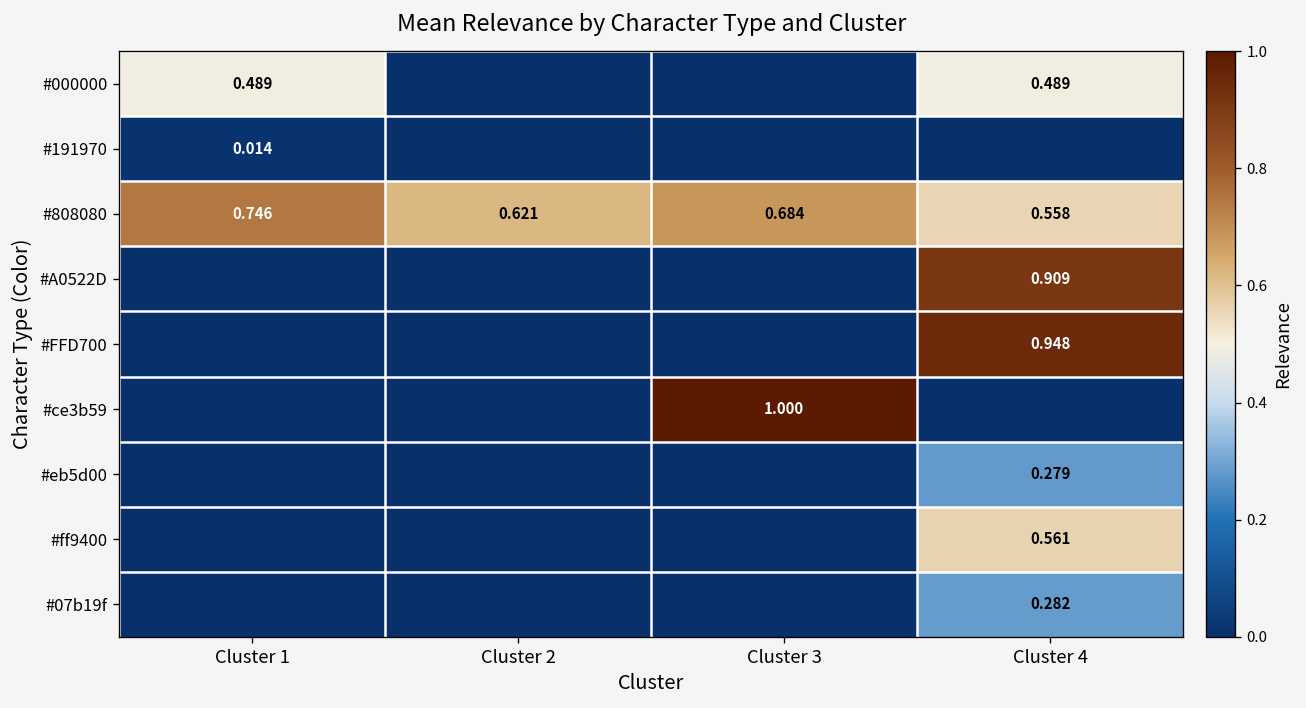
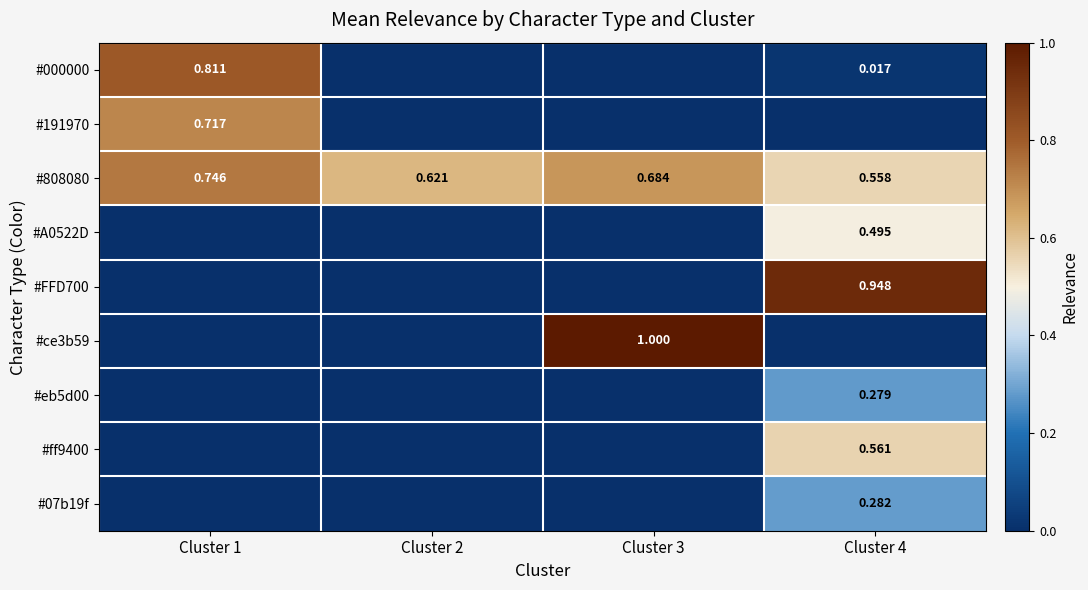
#000000, Cluster 1: 0.489 -> 0.811
#000000, Cluster 4: 0.489 -> 0.017
#191970, Cluster 1: 0.014 -> 0.717
#A0522D, Cluster 4: 0.909 -> 0.495
